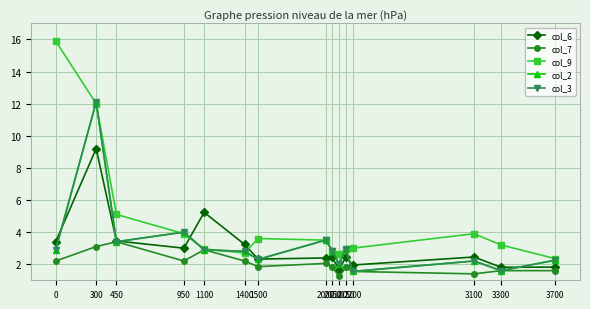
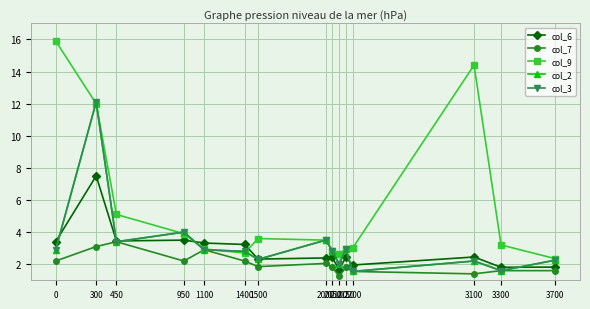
col_6, 300: 9.2 -> 7.5
col_6, 950: 3.0 -> 3.5
col_6, 1100: 5.2 -> 3.3
col_9, 3100: 3.9 -> 14.4
